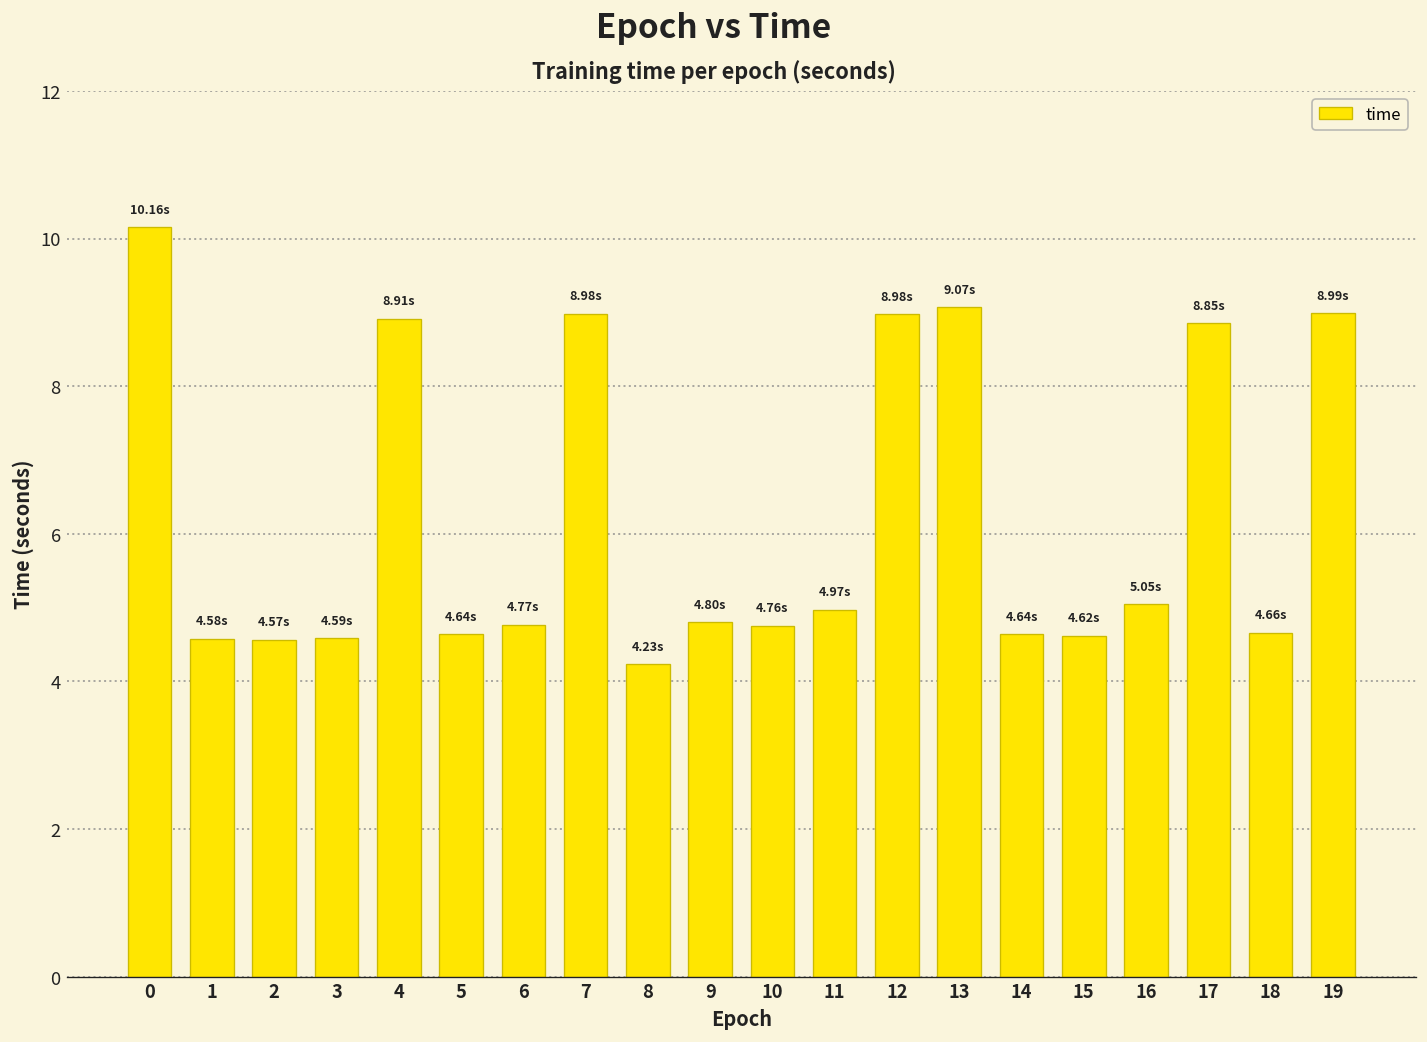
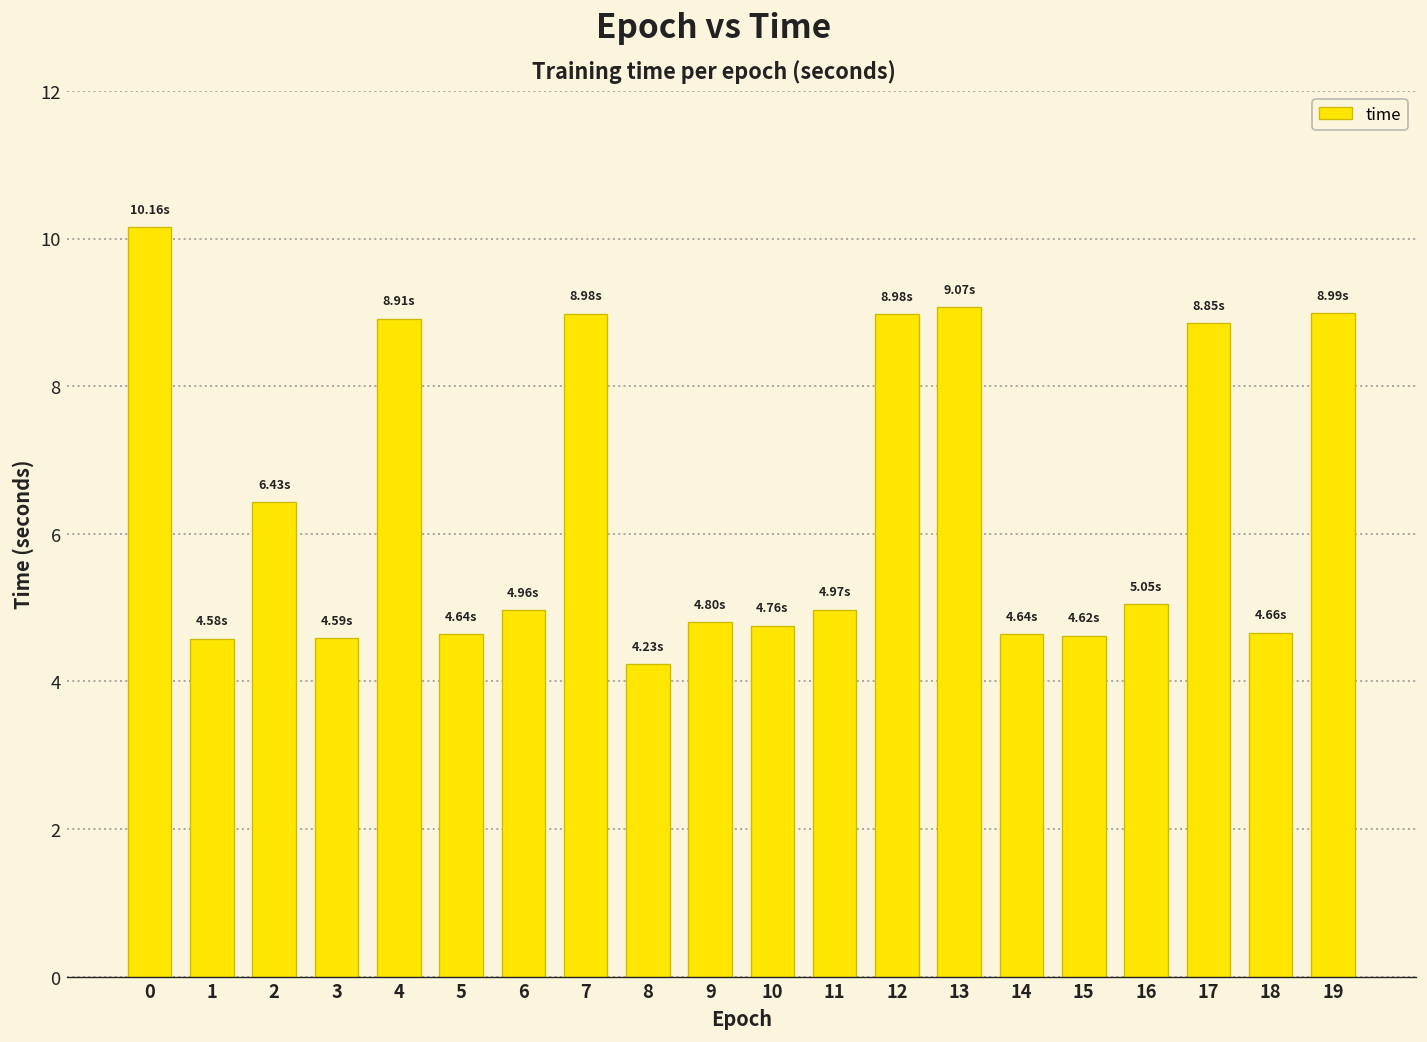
2: 4.57s -> 6.43s
6: 4.77s -> 4.96s
